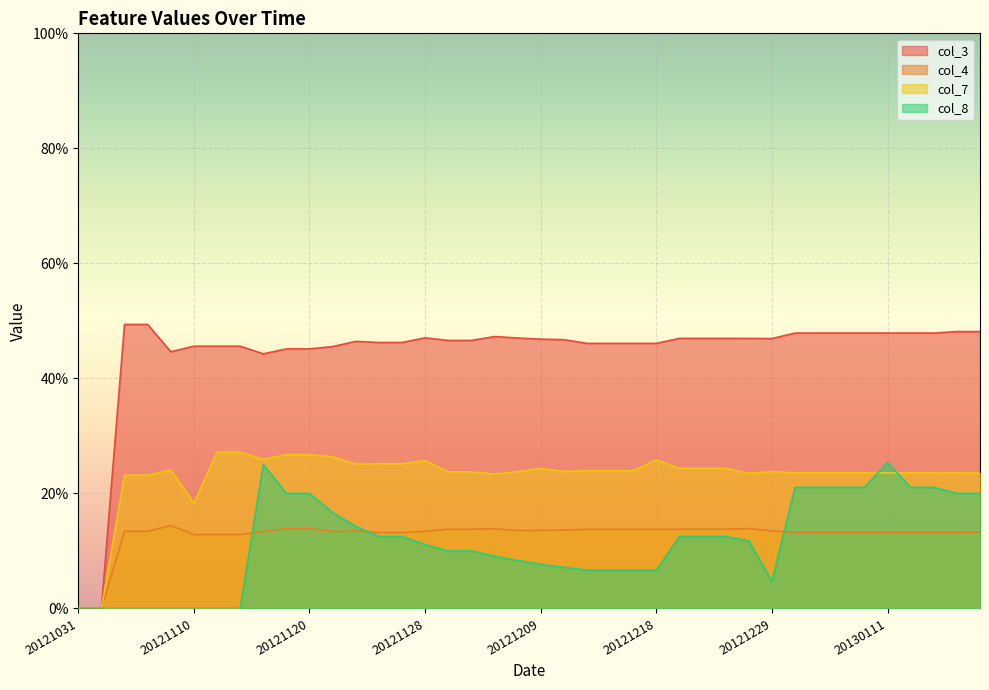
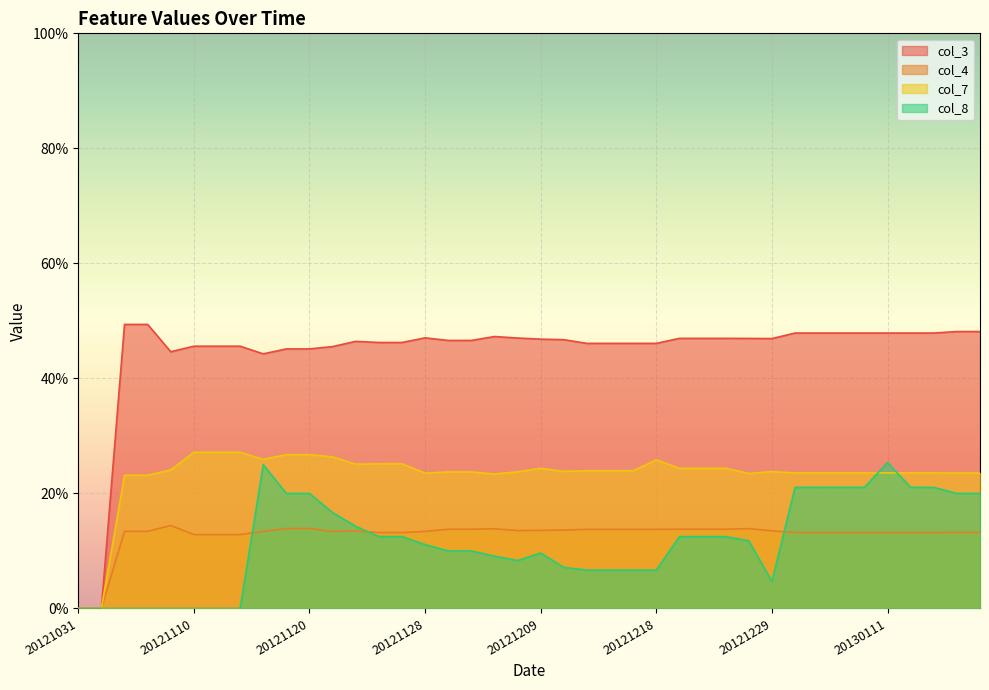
col_7, 20121110: 18% -> 27%
col_7, 20121128: 26% -> 24%
col_8, 20121209: 8% -> 10%
